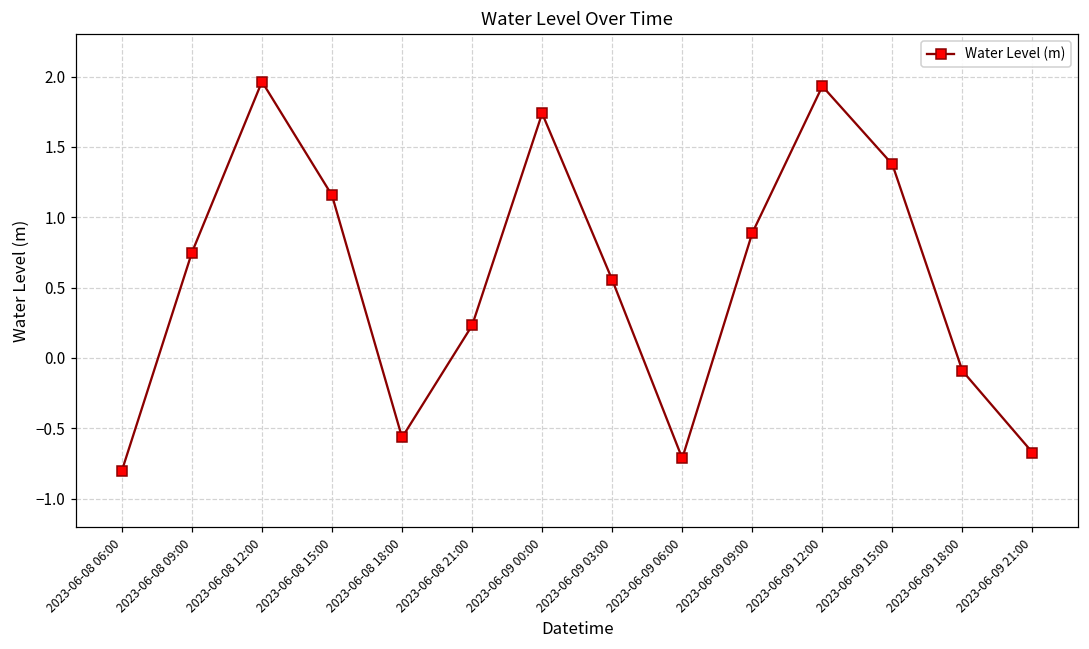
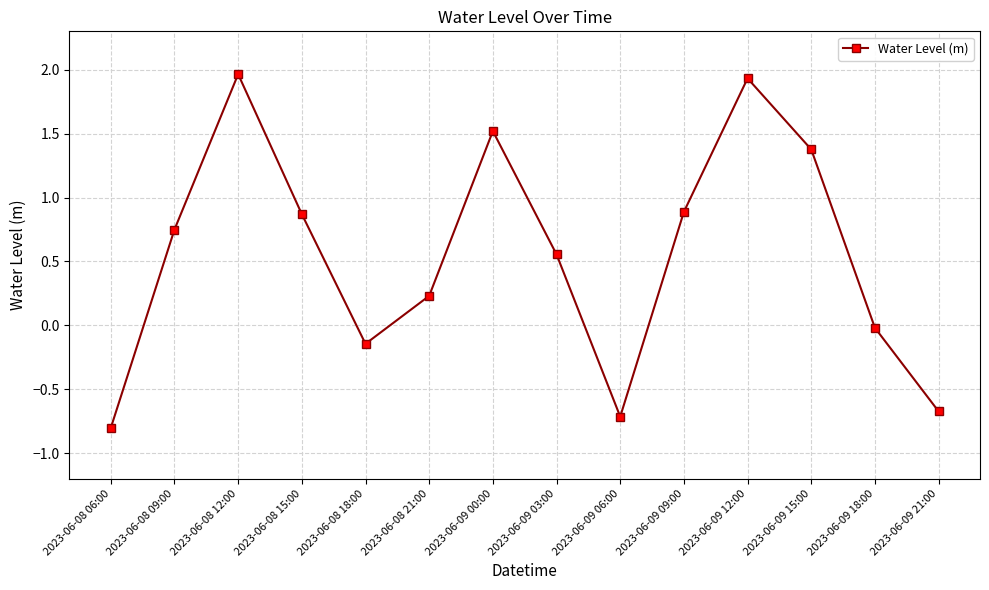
2023-06-08 15:00: 1.16 -> 0.87
2023-06-08 18:00: -0.57 -> -0.14
2023-06-09 00:00: 1.74 -> 1.52
2023-06-09 18:00: -0.09 -> -0.02
